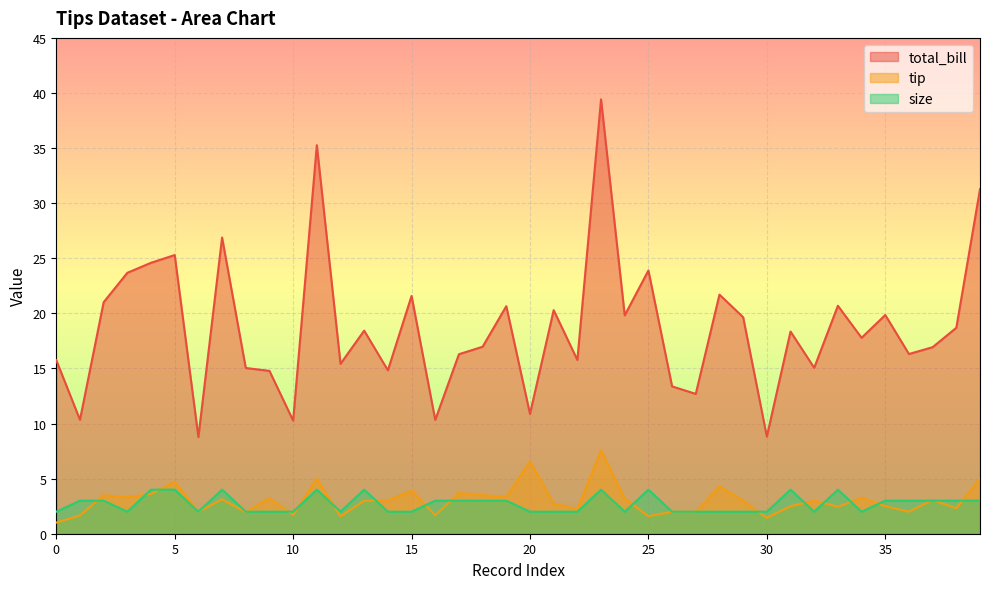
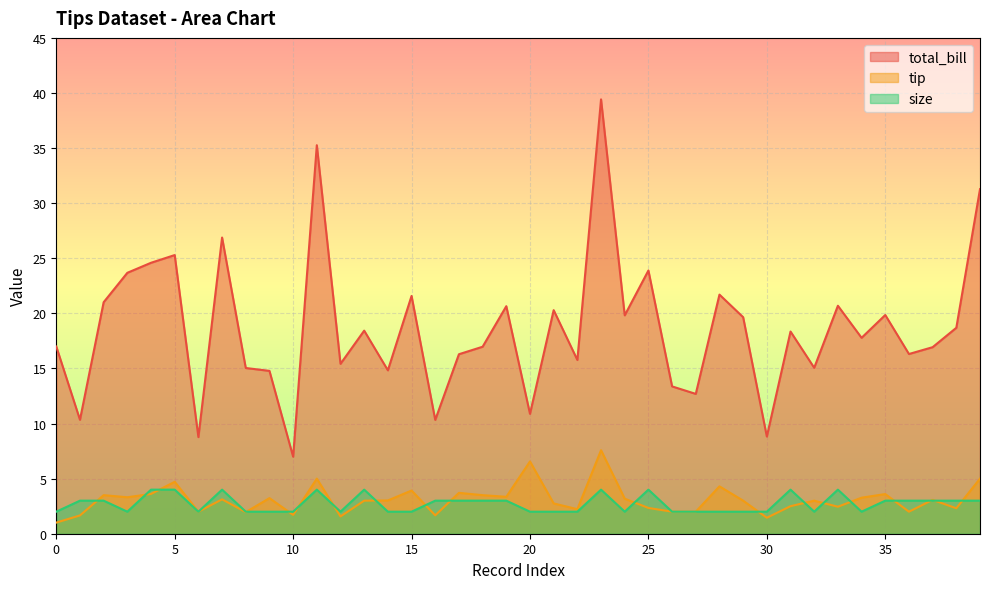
total_bill, 0: 15.8 -> 17.0
total_bill, 10: 10.3 -> 7.0
tip, 25: 1.6 -> 2.3
tip, 35: 2.5 -> 3.6
